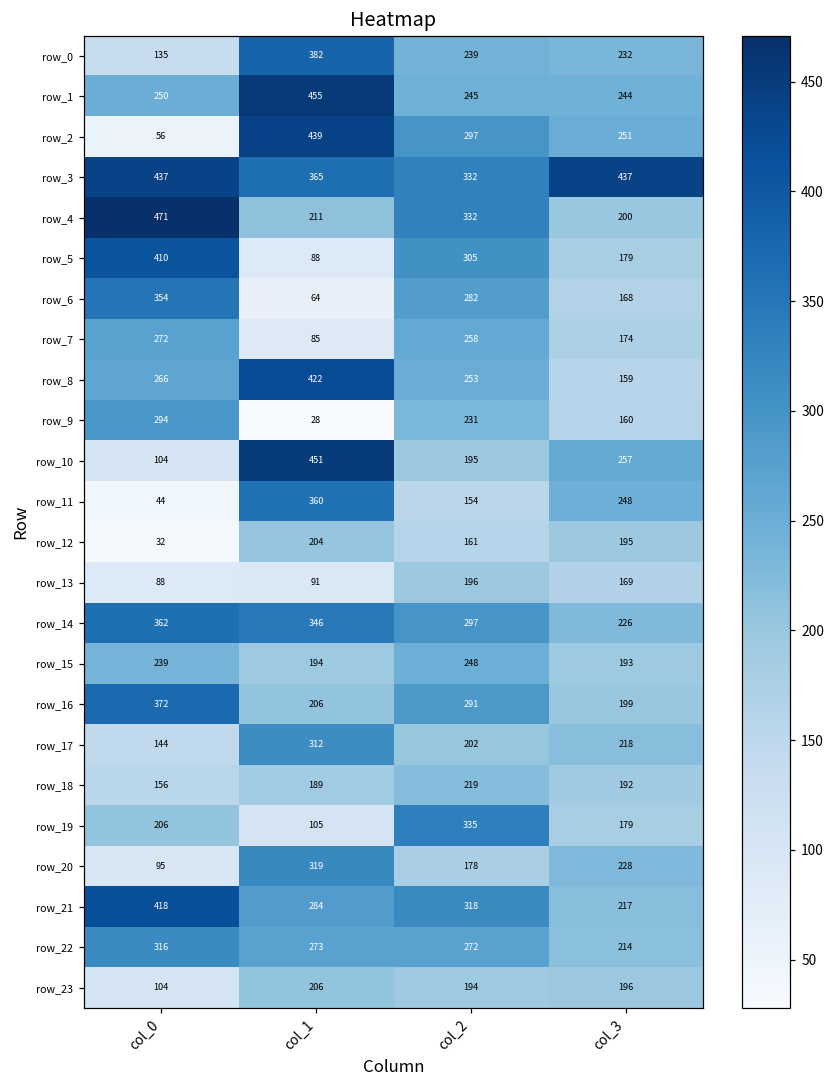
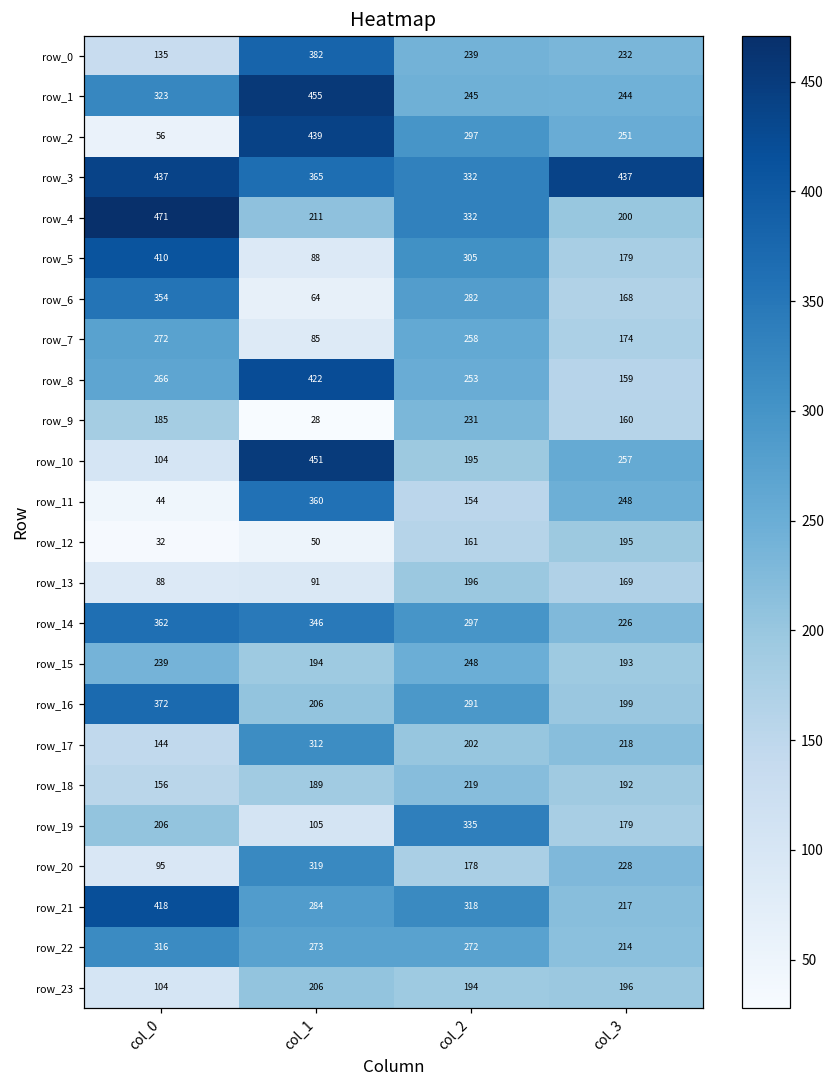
row_1, col_0: 250 -> 323
row_9, col_0: 294 -> 185
row_12, col_1: 204 -> 50
